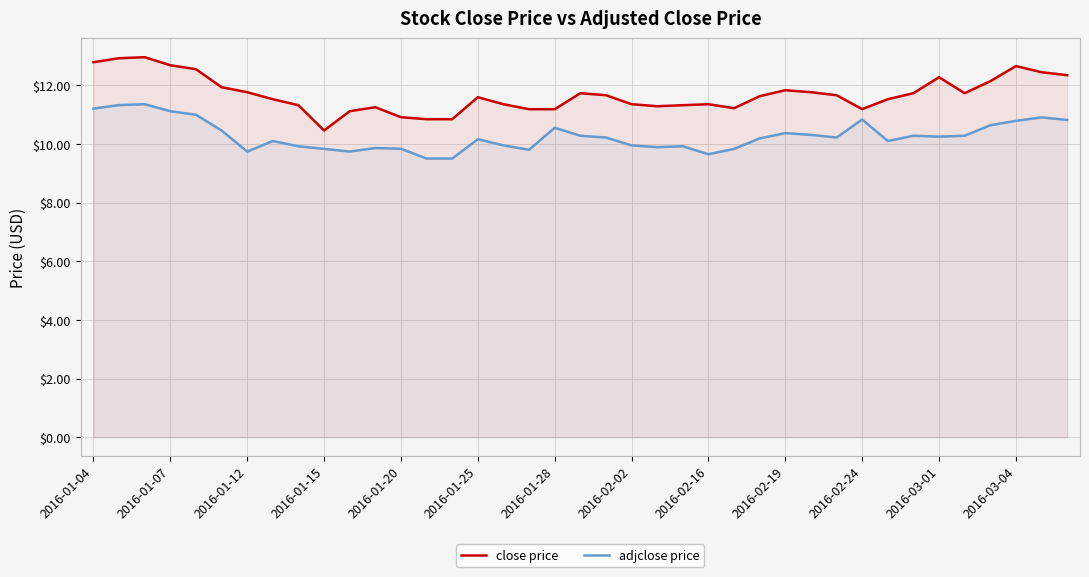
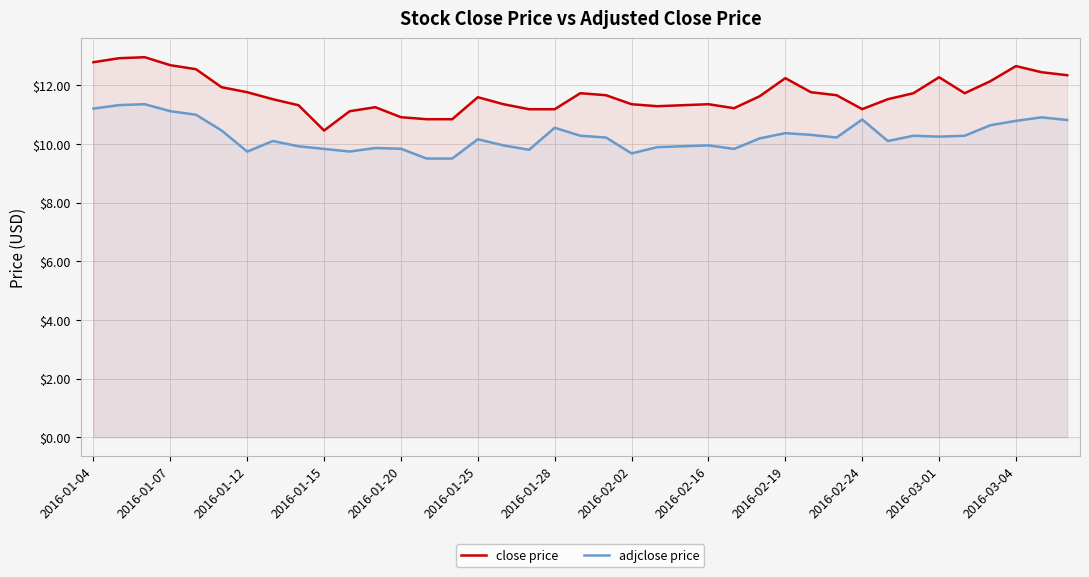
adjclose price, 2016-02-02: $9.9 -> $9.7
adjclose price, 2016-02-16: $9.6 -> $9.9
close price, 2016-02-19: $11.8 -> $12.2
